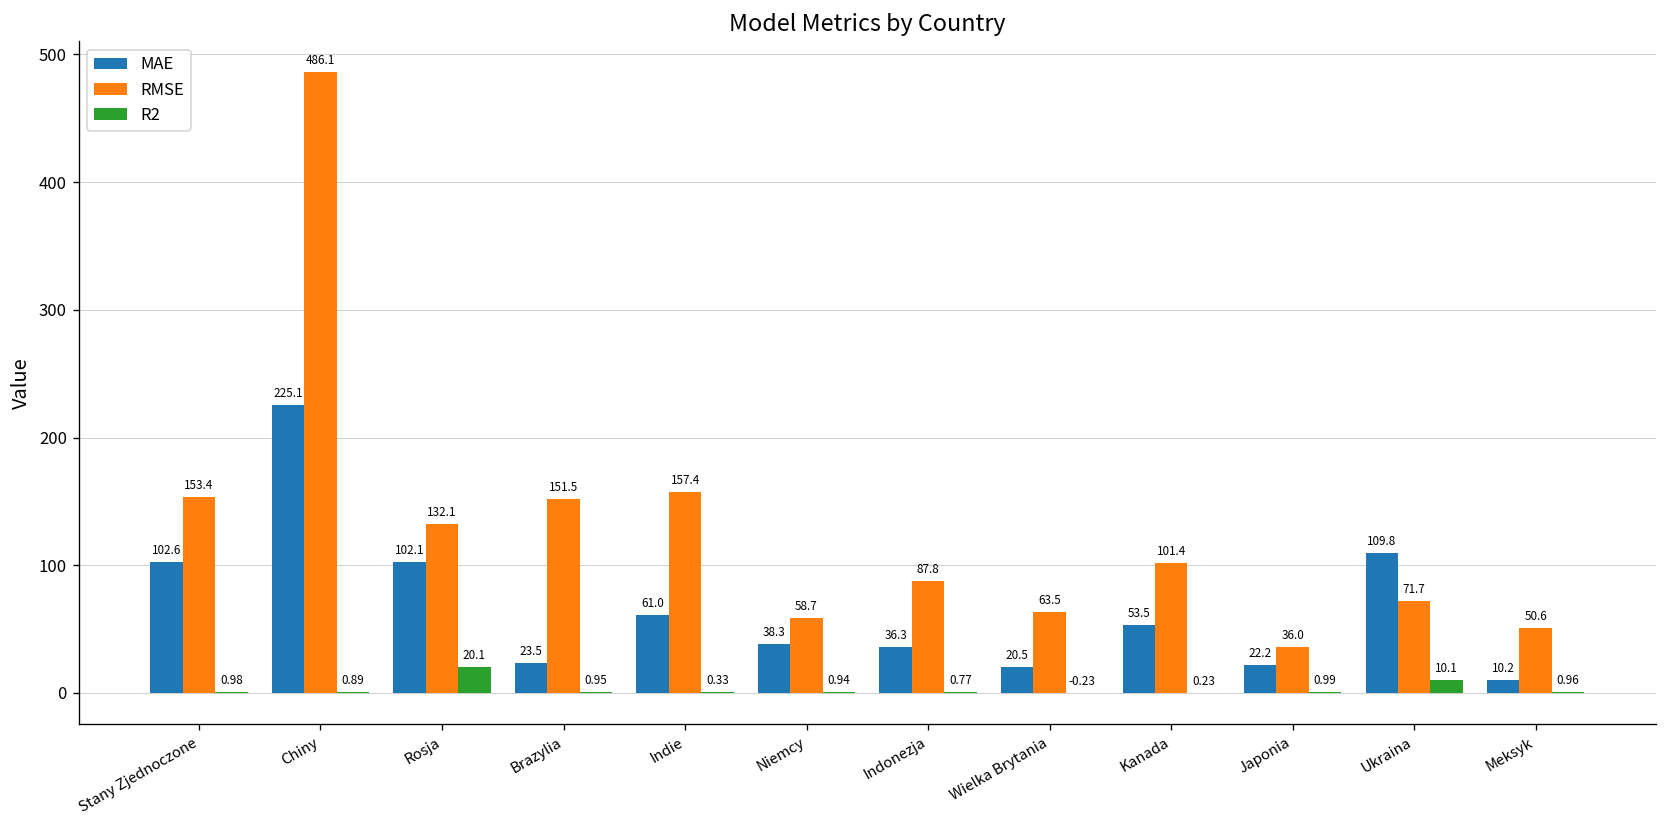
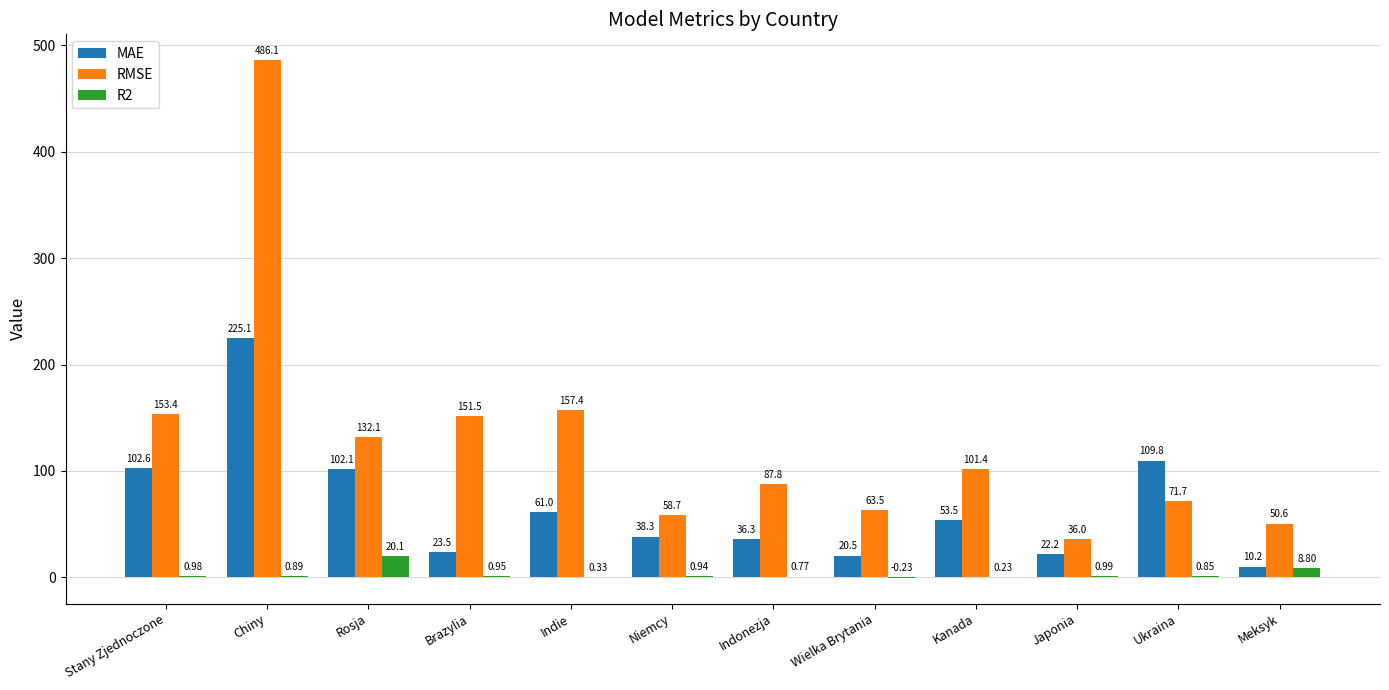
R2, Ukraina: 10.1 -> 0.85
R2, Meksyk: 0.96 -> 8.80
